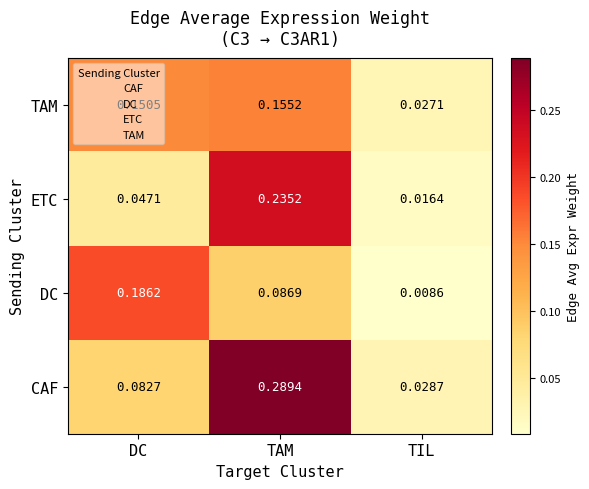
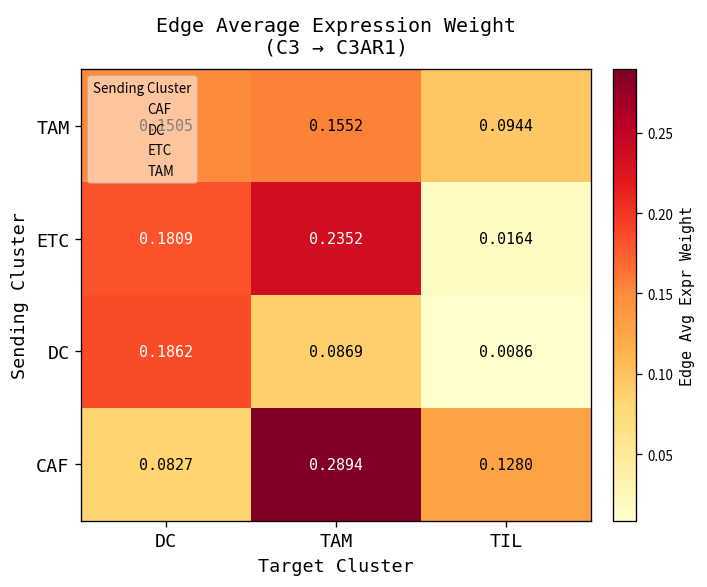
TAM, TIL: 0.0271 -> 0.0944
ETC, DC: 0.0471 -> 0.1809
CAF, TIL: 0.0287 -> 0.1280
